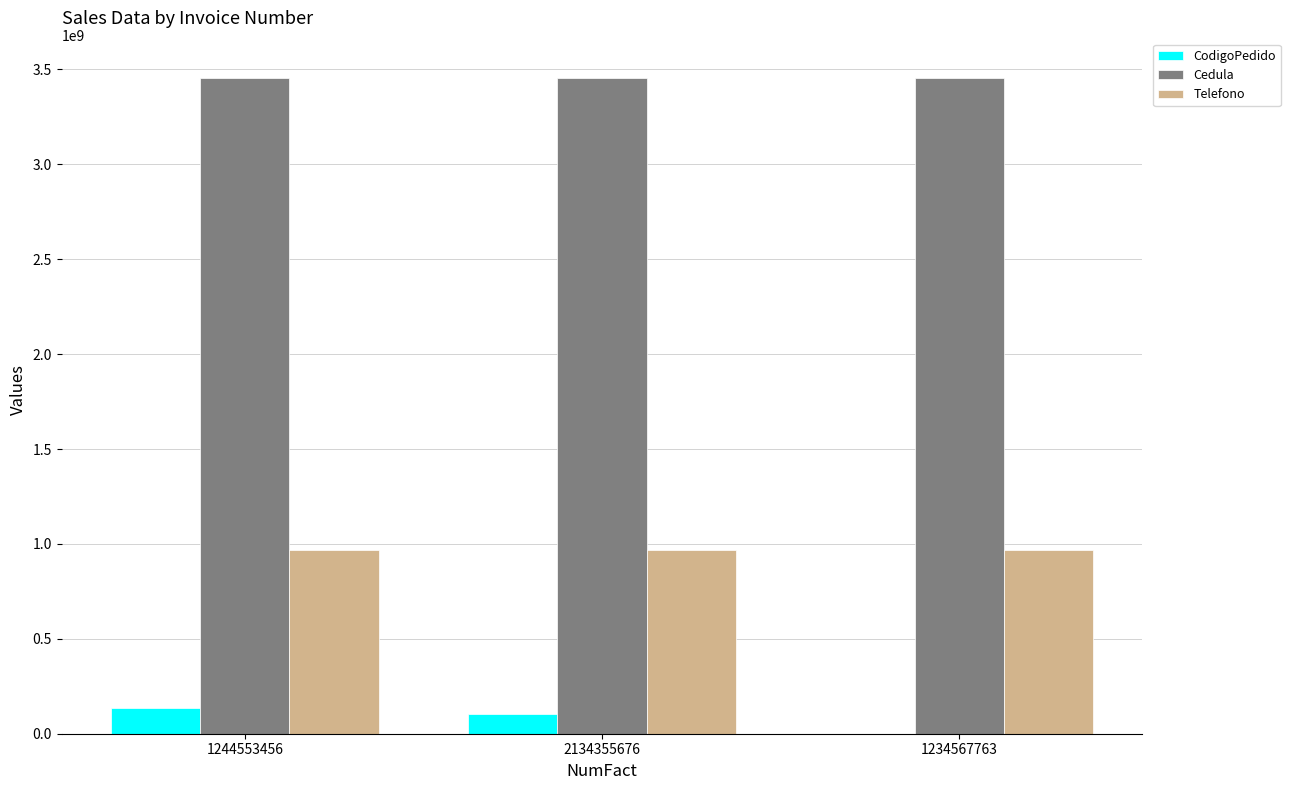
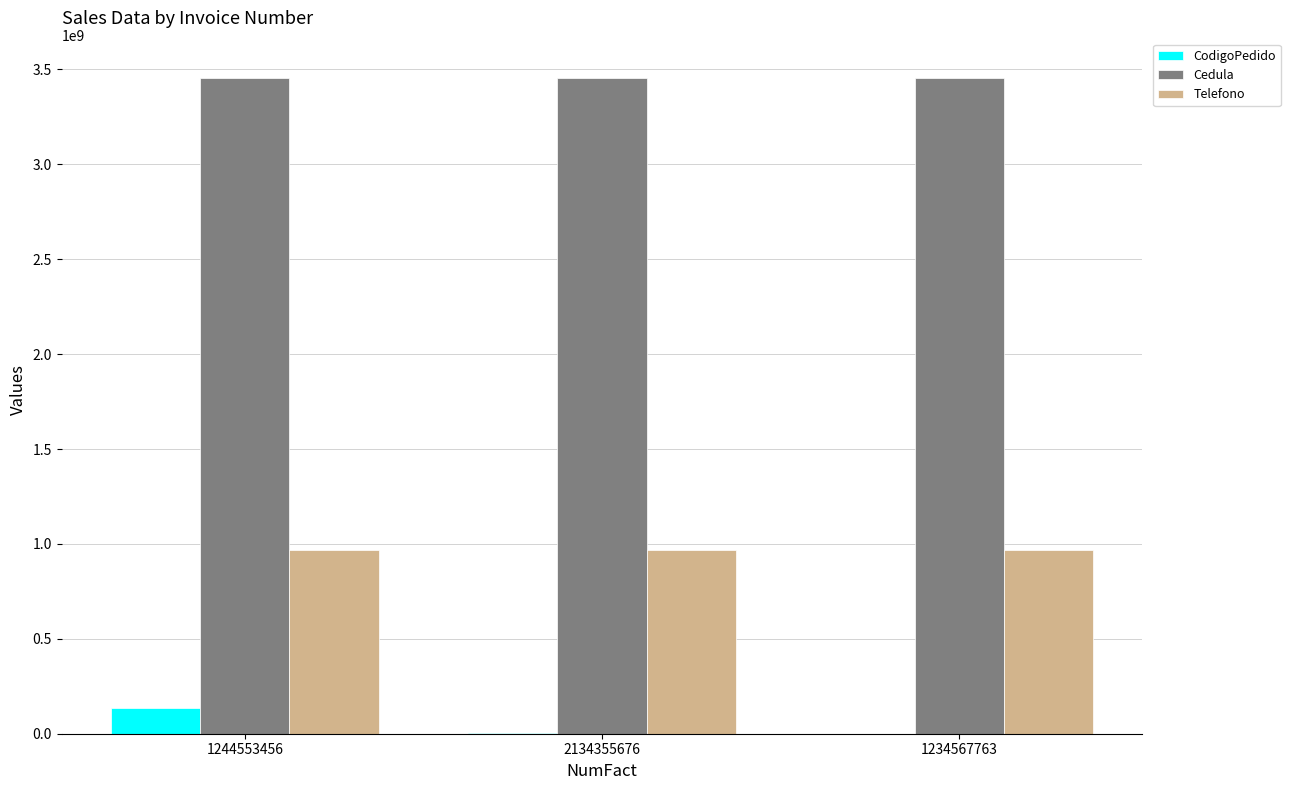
CodigoPedido, 2134355676: 100000000 -> 0
